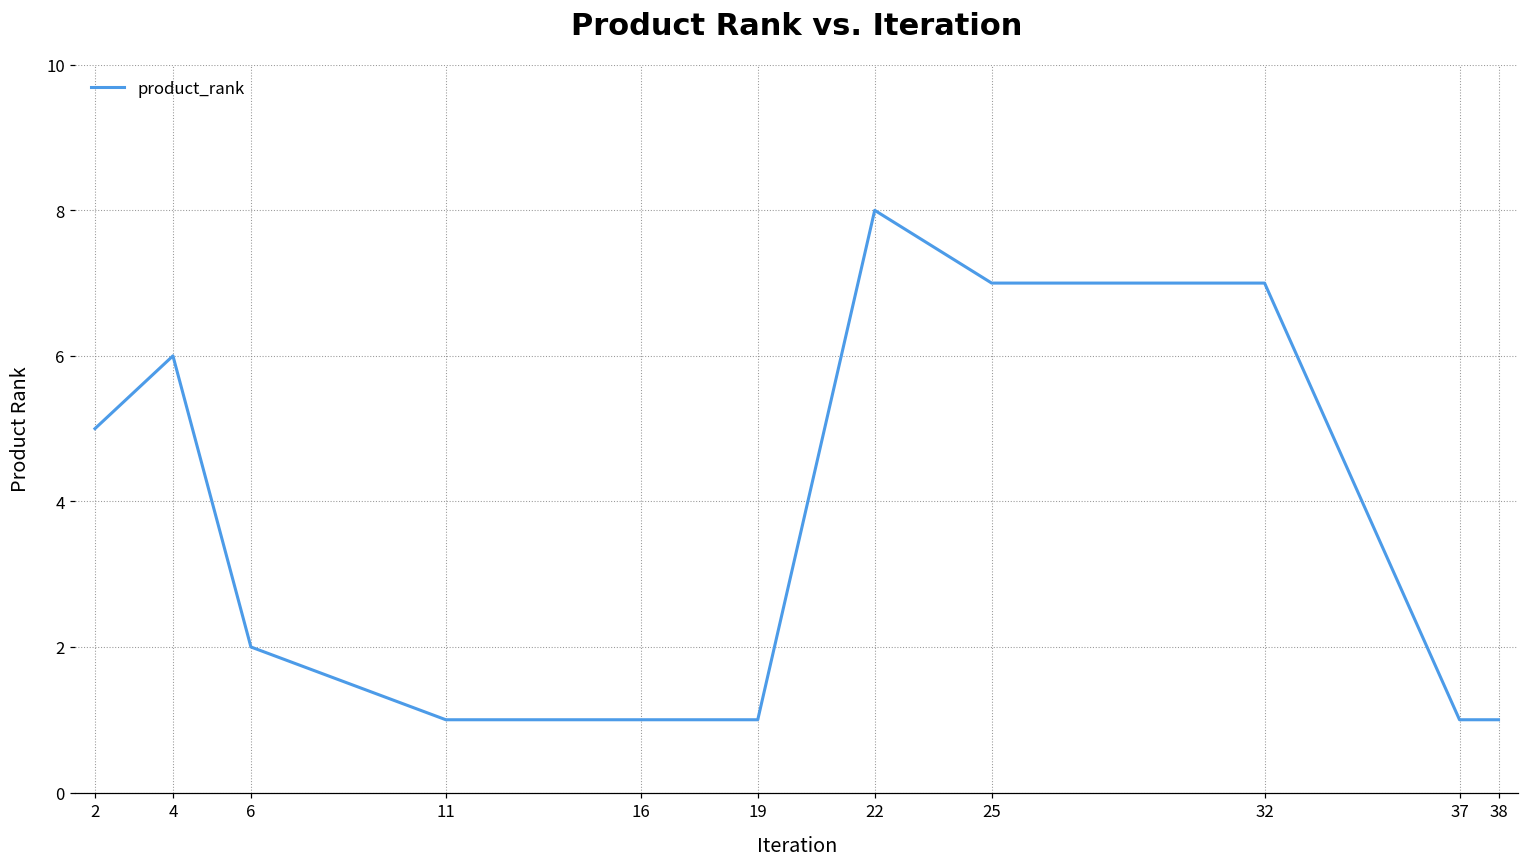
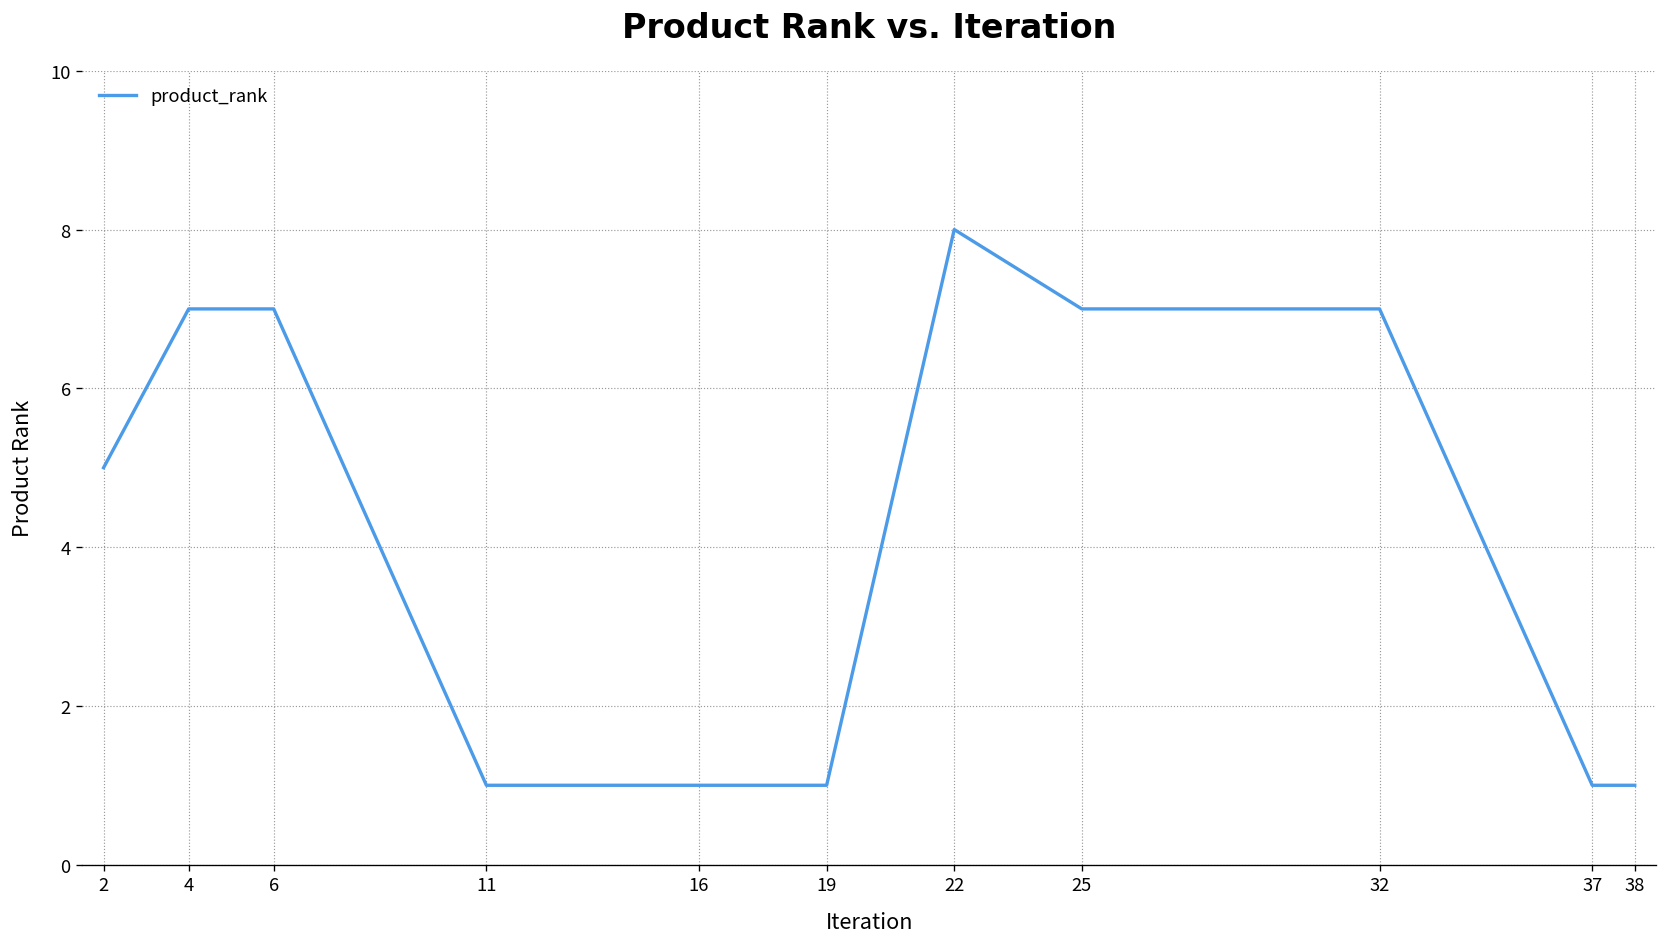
4: 6 -> 7
6: 2 -> 7
